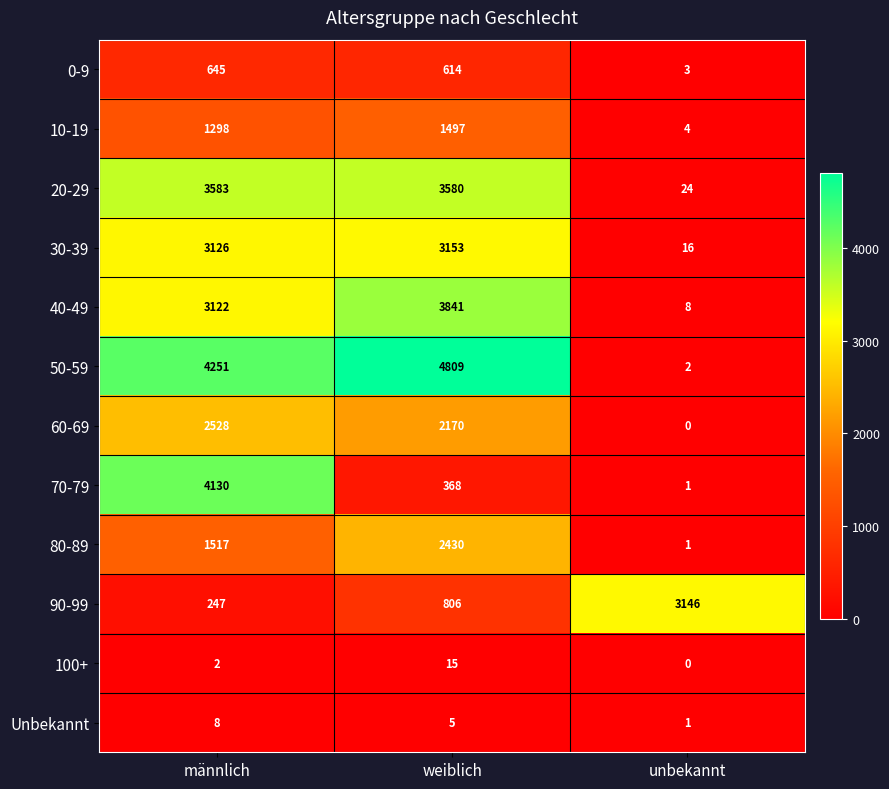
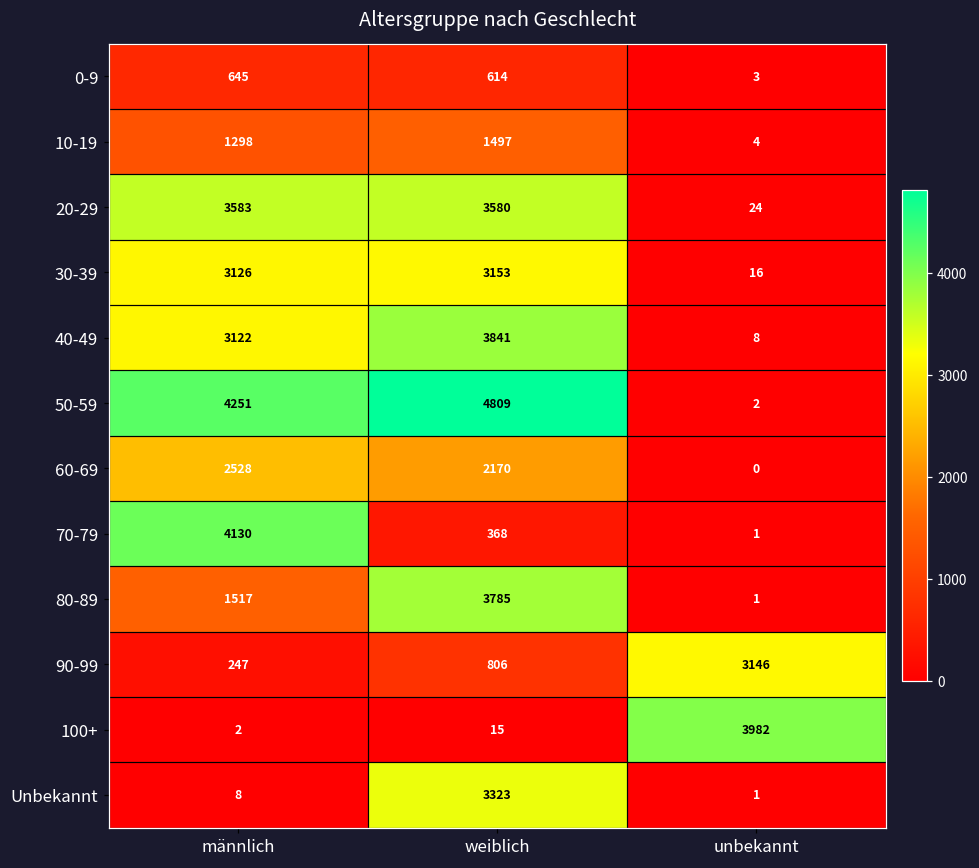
80-89, weiblich: 2430 -> 3785
100+, unbekannt: 0 -> 3982
Unbekannt, weiblich: 5 -> 3323
